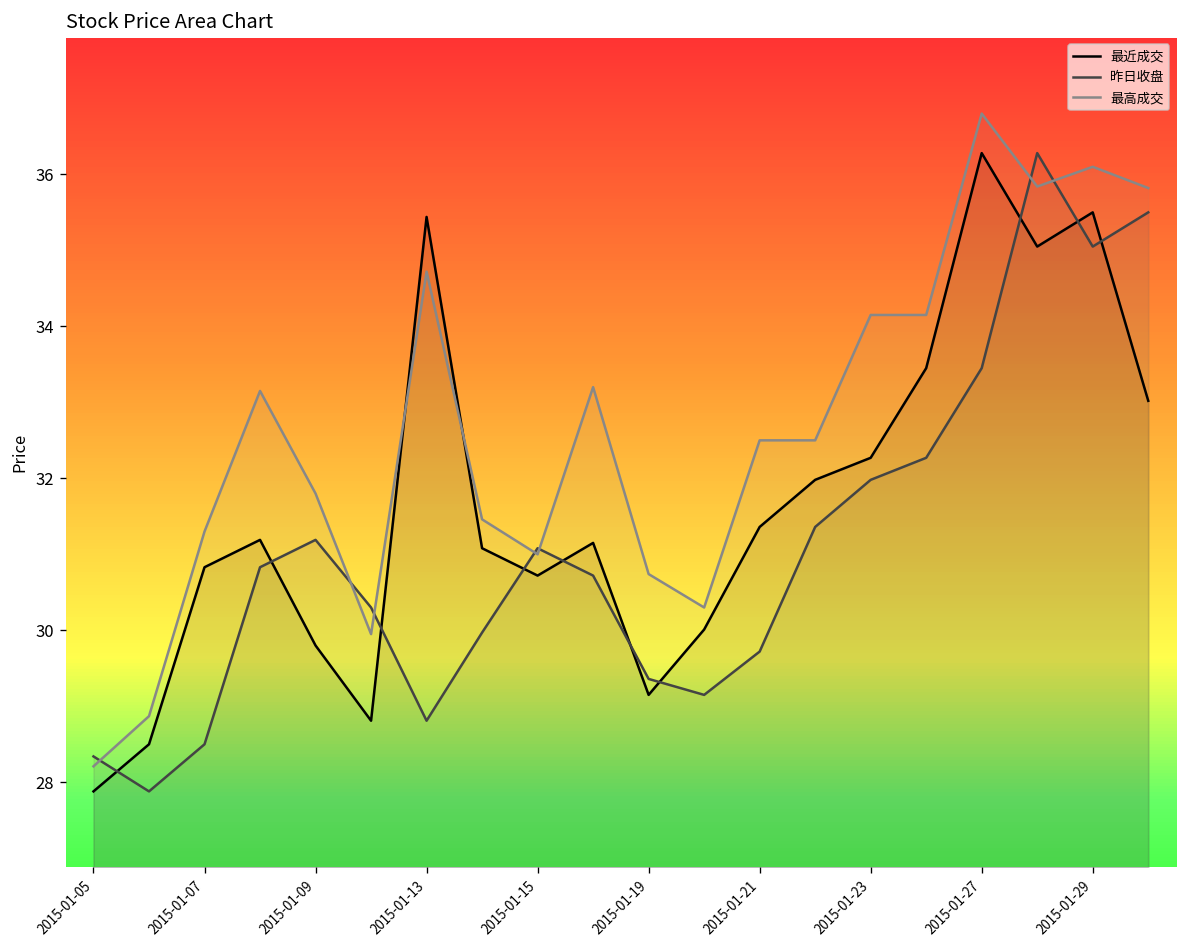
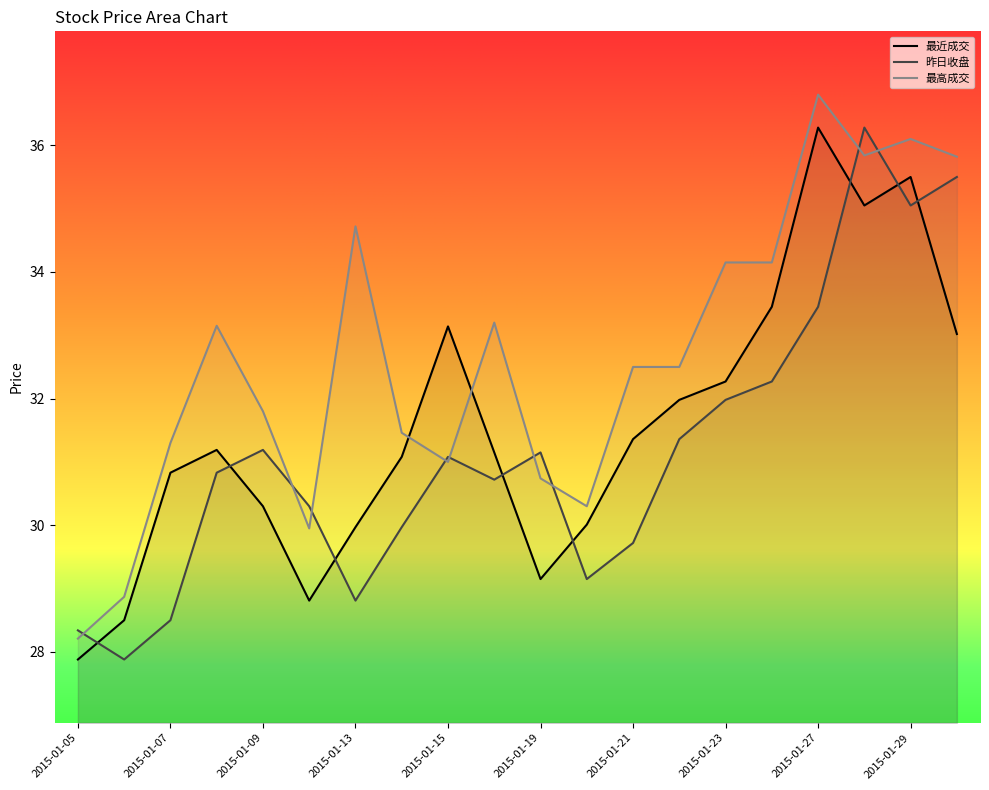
最近成交, 2015-01-09: 29.8 -> 30.3
最近成交, 2015-01-13: 35.4 -> 30.0
最近成交, 2015-01-15: 30.7 -> 33.1
昨日收盘, 2015-01-19: 29.4 -> 31.2
